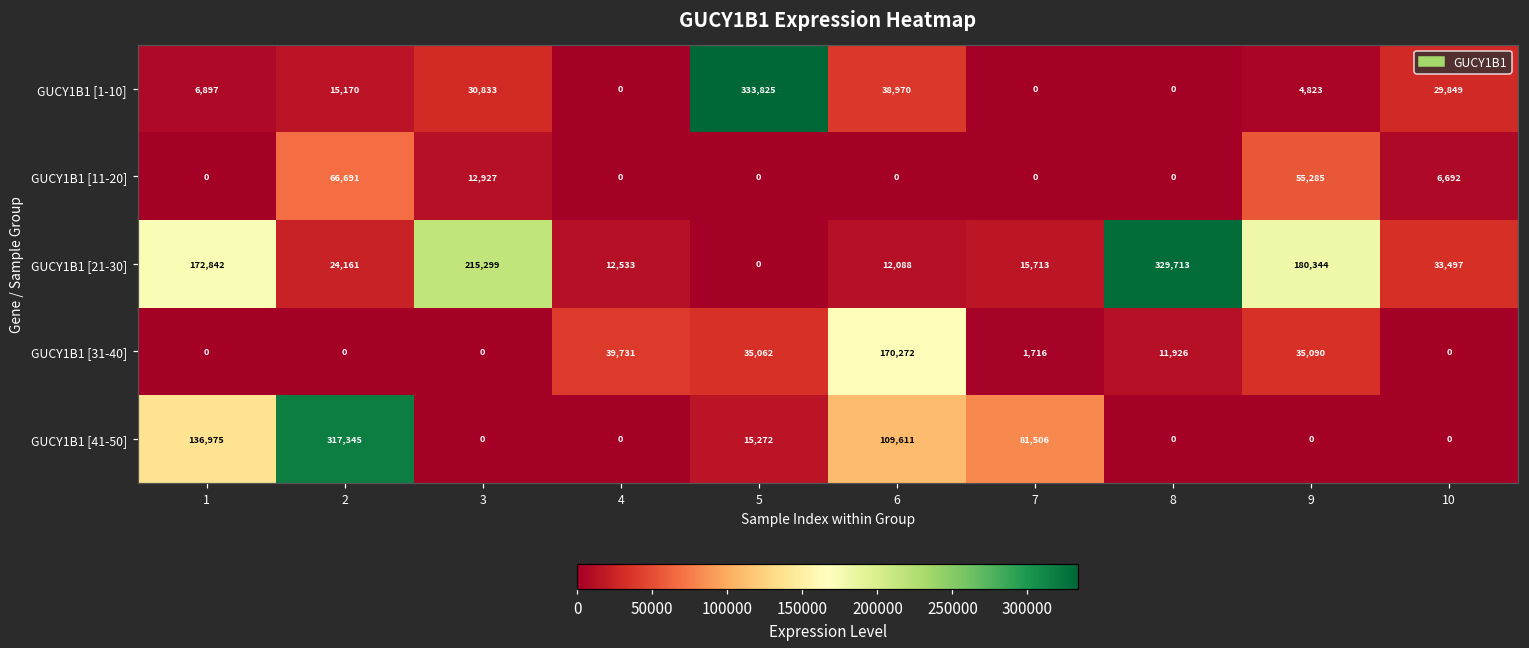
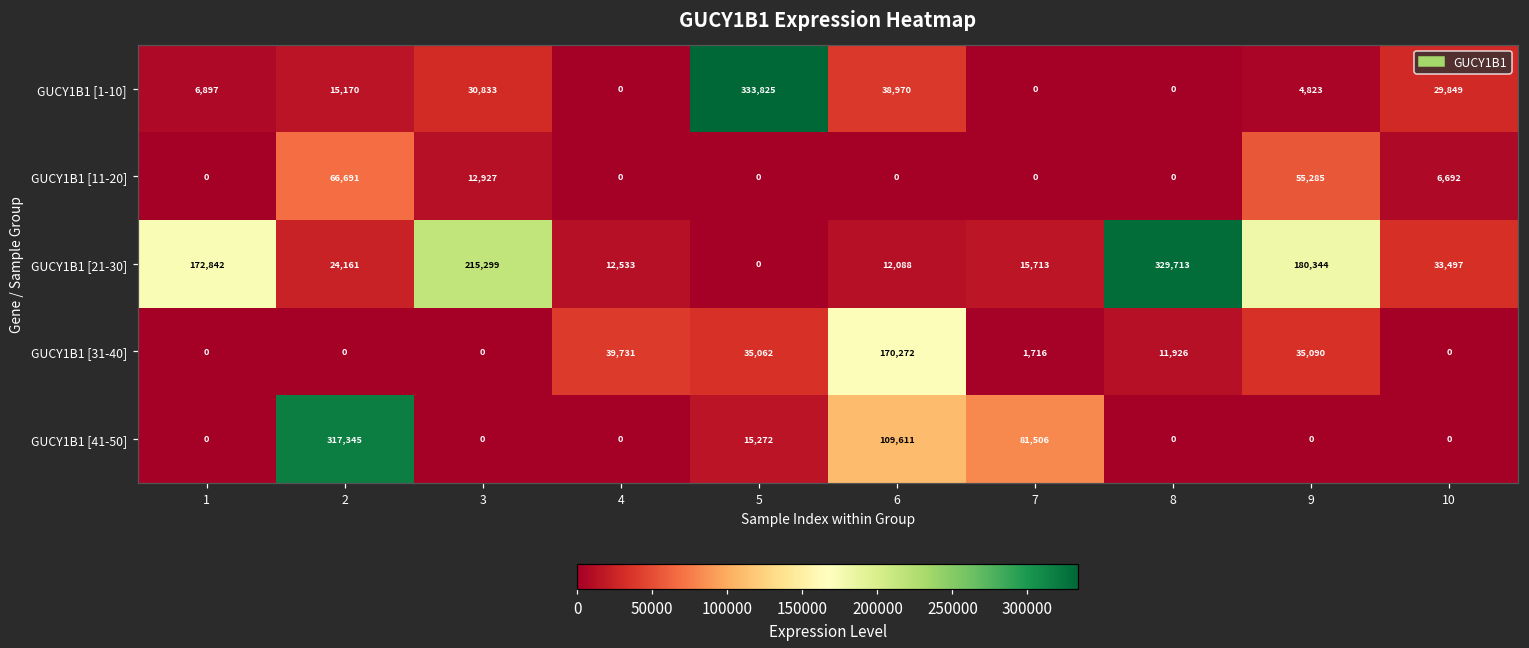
GUCY1B1 [41-50], 1: 136,975 -> 0
